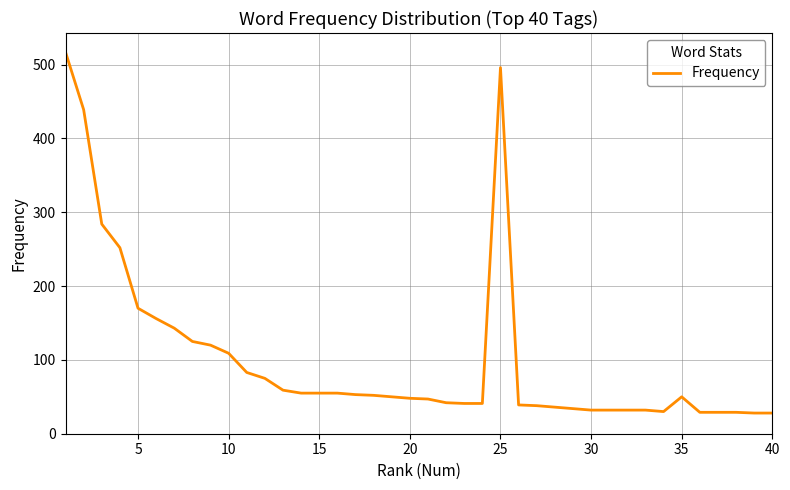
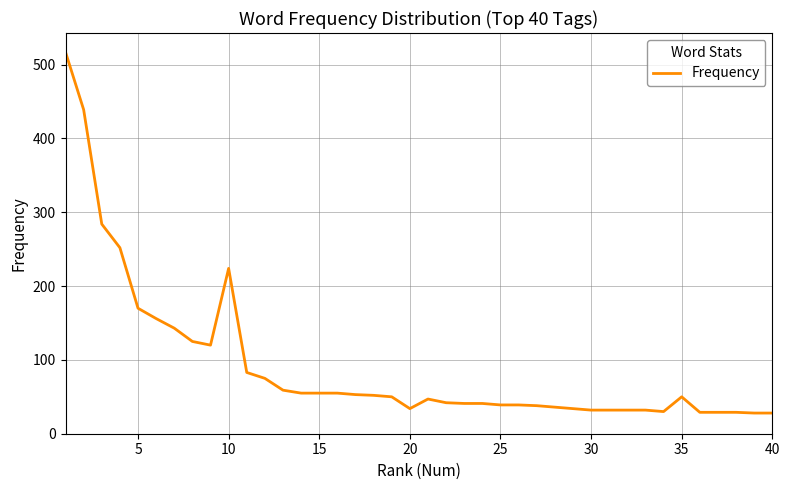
10: 110 -> 220
20: 50 -> 30
25: 500 -> 40
